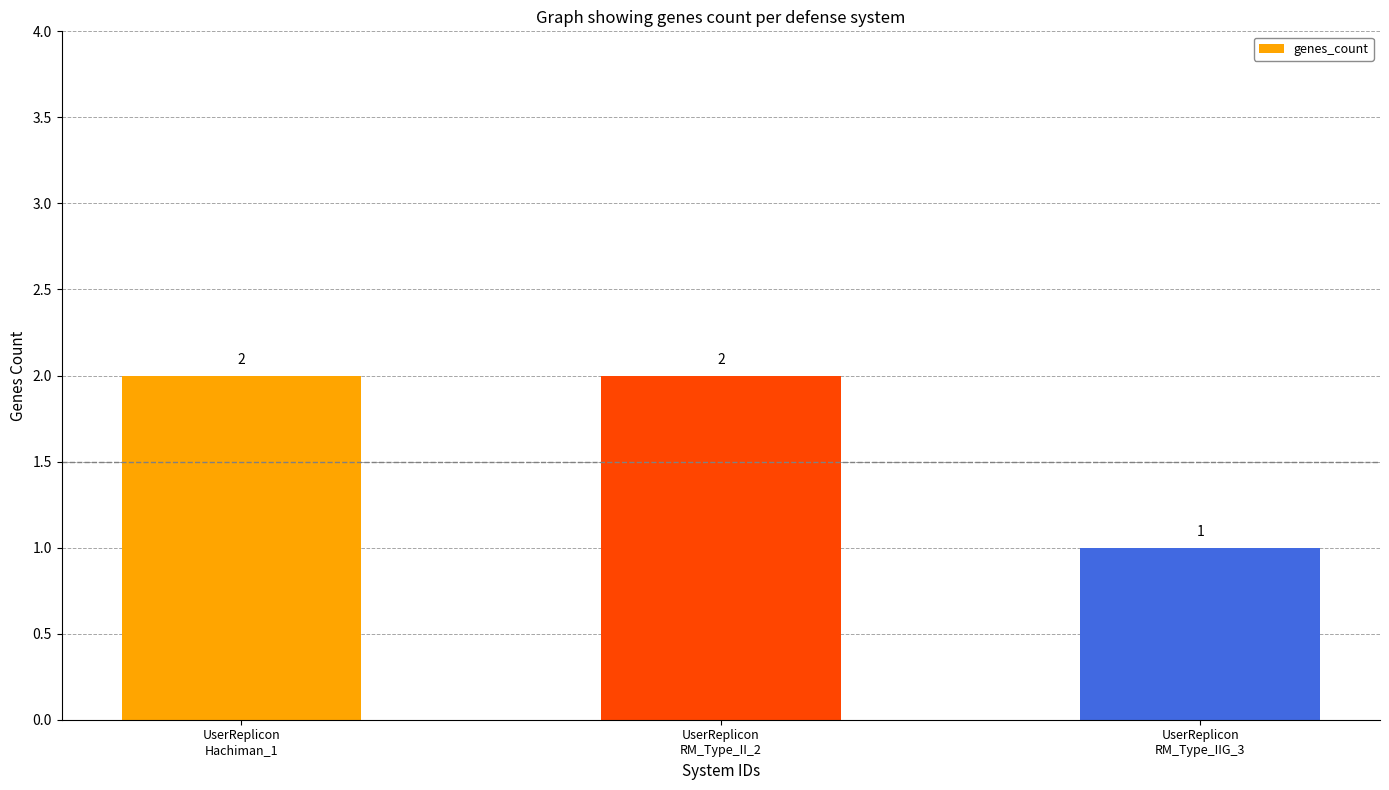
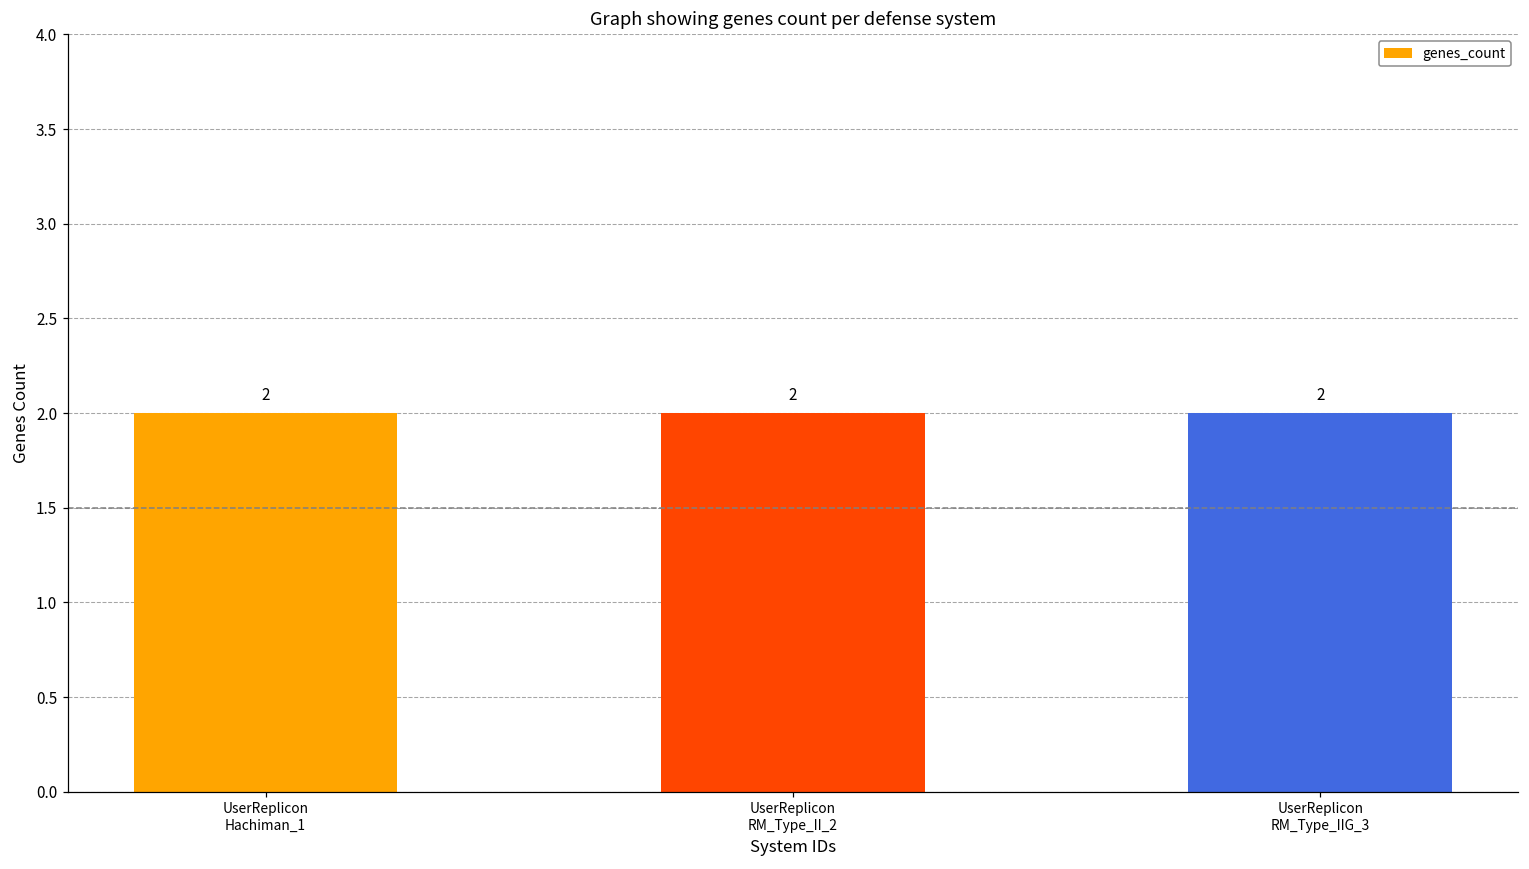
UserReplicon RM_Type_IIG_3: 1 -> 2
